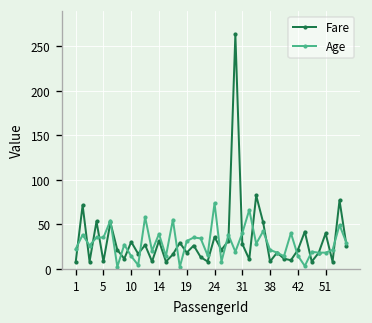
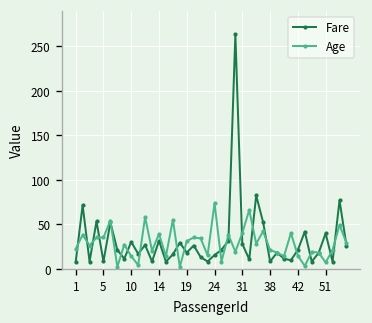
Fare, 24: 40 -> 20
Age, 51: 20 -> 10
